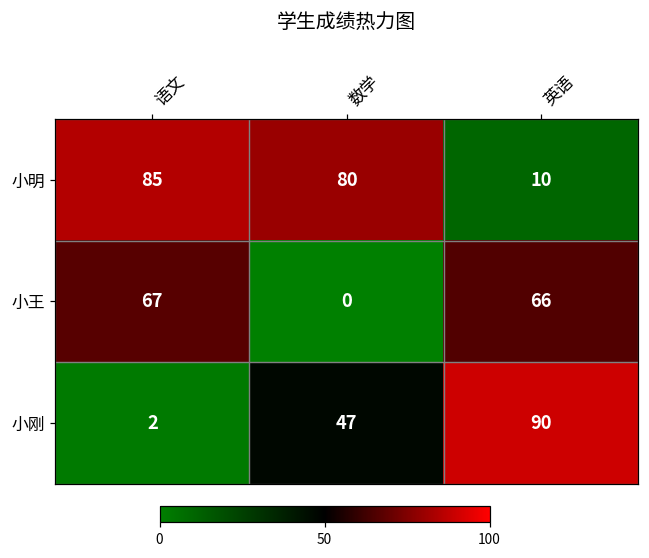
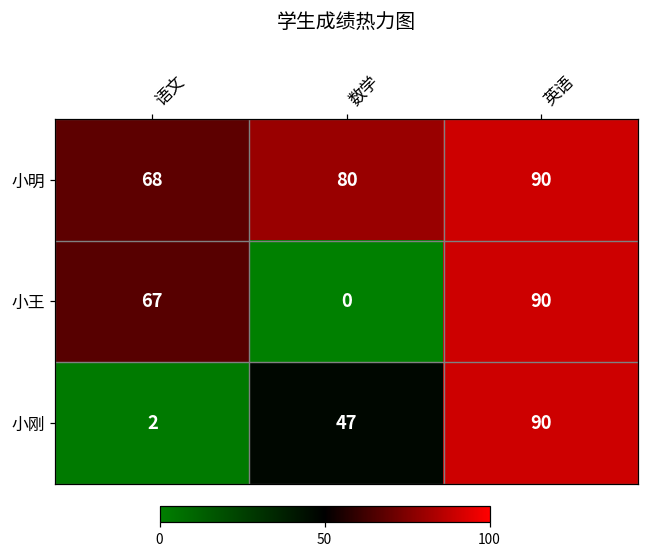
小明, 语文: 85 -> 68
小明, 英语: 10 -> 90
小王, 英语: 66 -> 90
